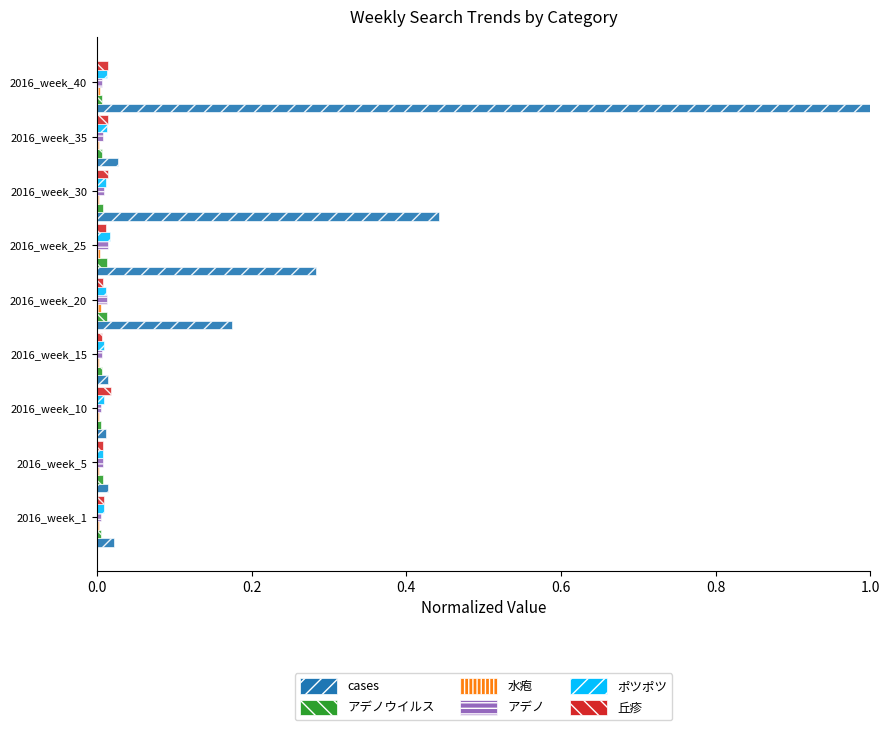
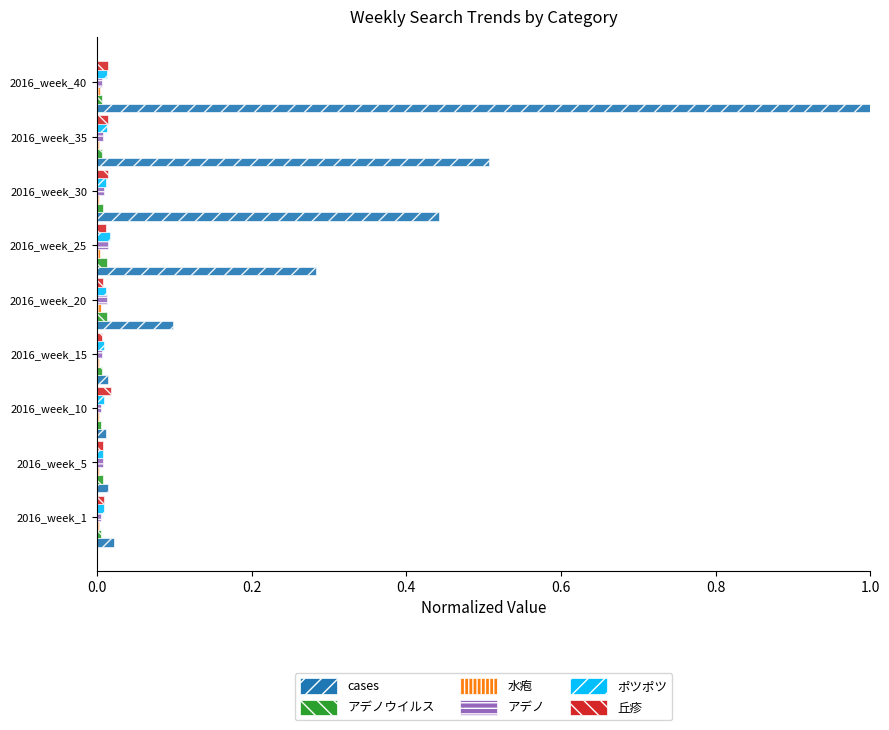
cases, 2016_week_35: 0.03 -> 0.51
cases, 2016_week_20: 0.18 -> 0.10
